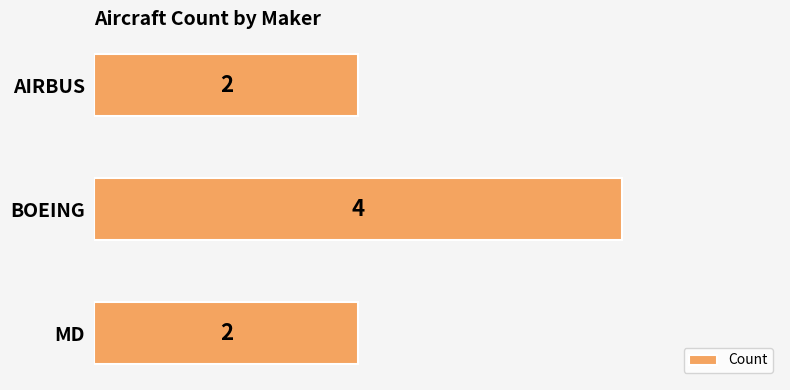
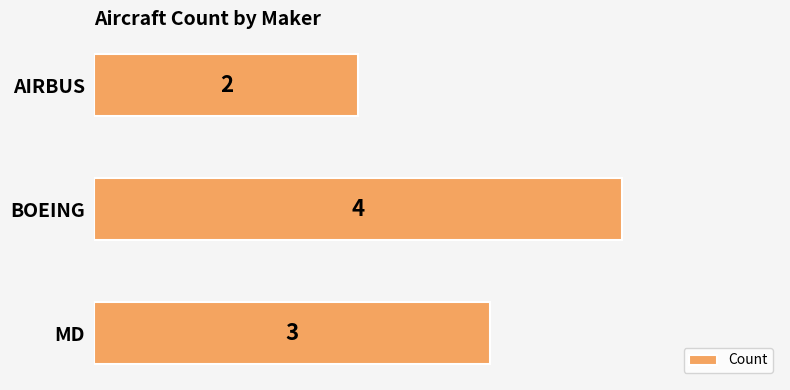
MD: 2 -> 3
